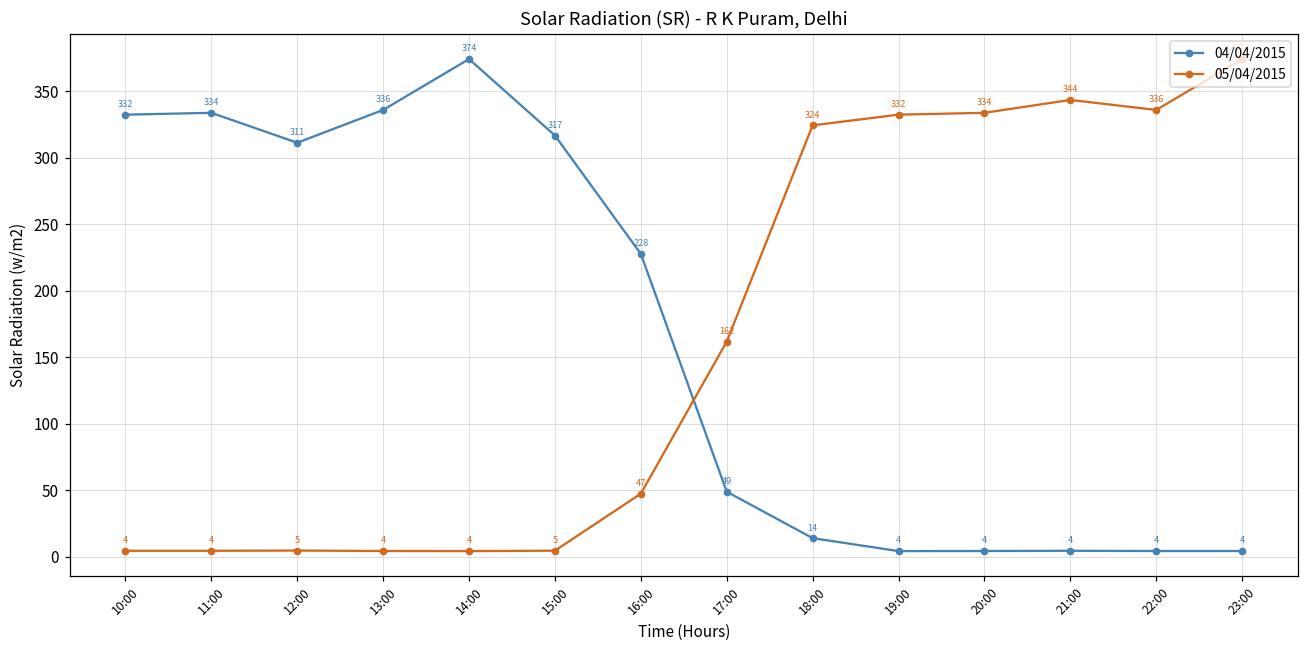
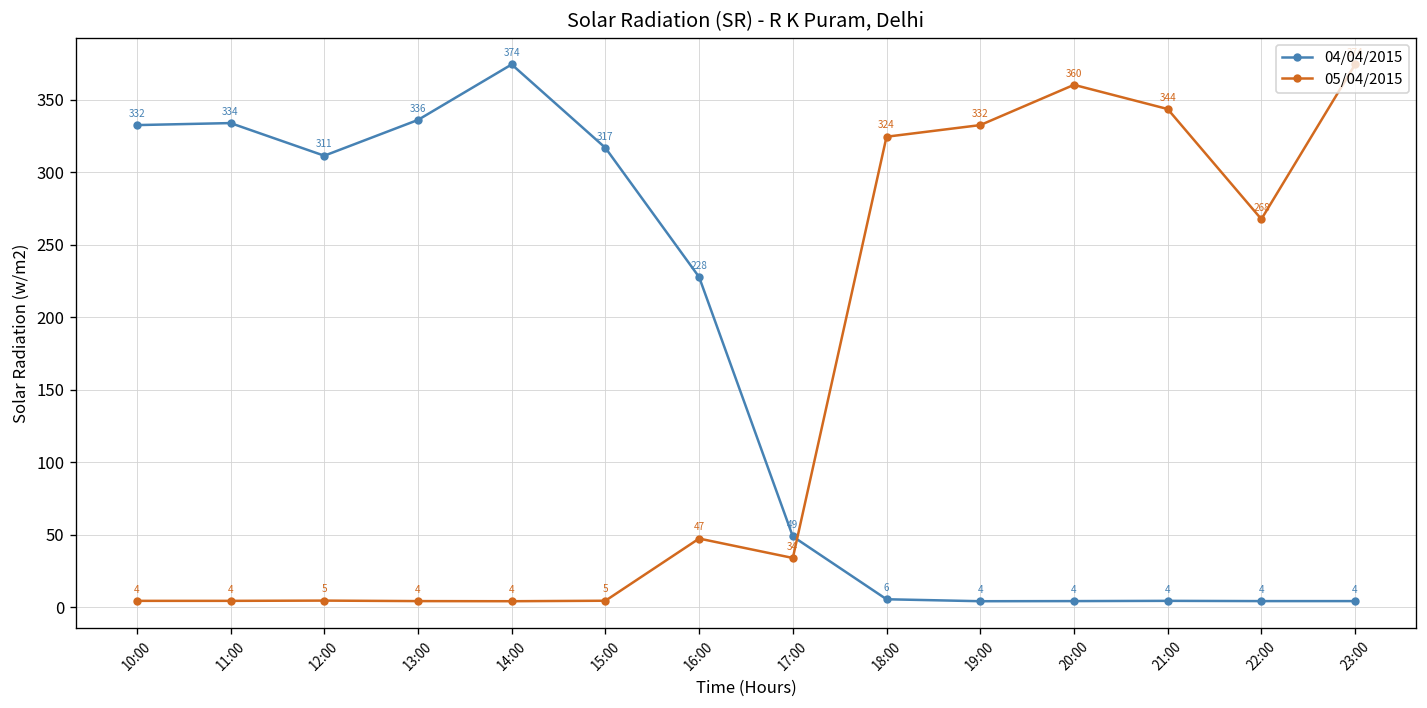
05/04/2015, 17:00: 162 -> 34
04/04/2015, 18:00: 14 -> 6
05/04/2015, 20:00: 334 -> 360
05/04/2015, 22:00: 336 -> 268
